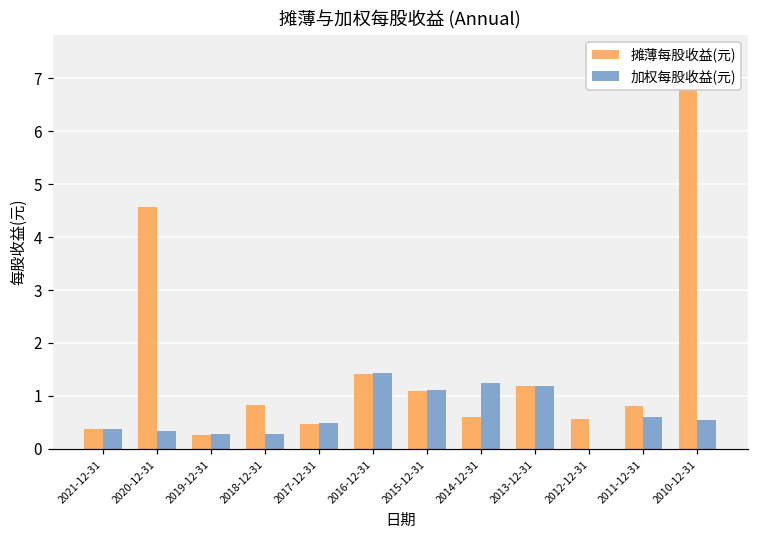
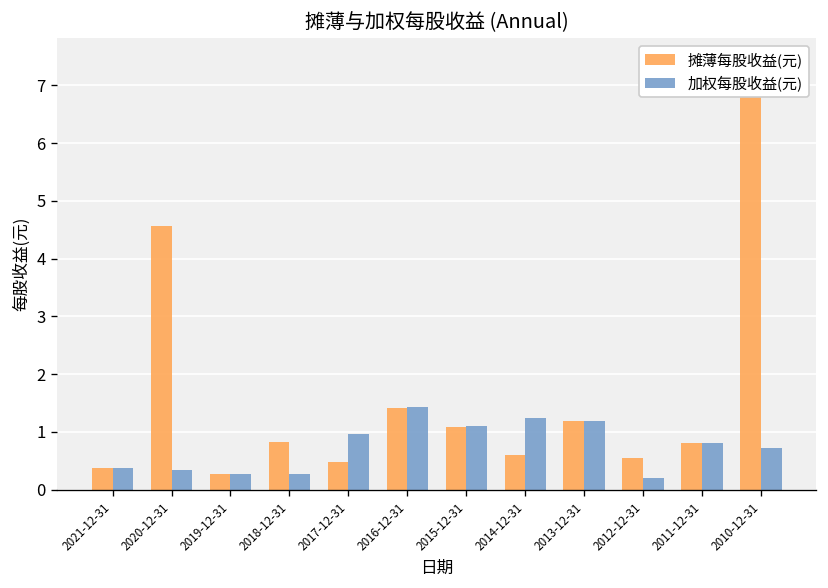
加权每股收益(元), 2017-12-31: 0.5 -> 1.0
加权每股收益(元), 2012-12-31: 0.0 -> 0.2
加权每股收益(元), 2011-12-31: 0.6 -> 0.8
加权每股收益(元), 2010-12-31: 0.6 -> 0.7
